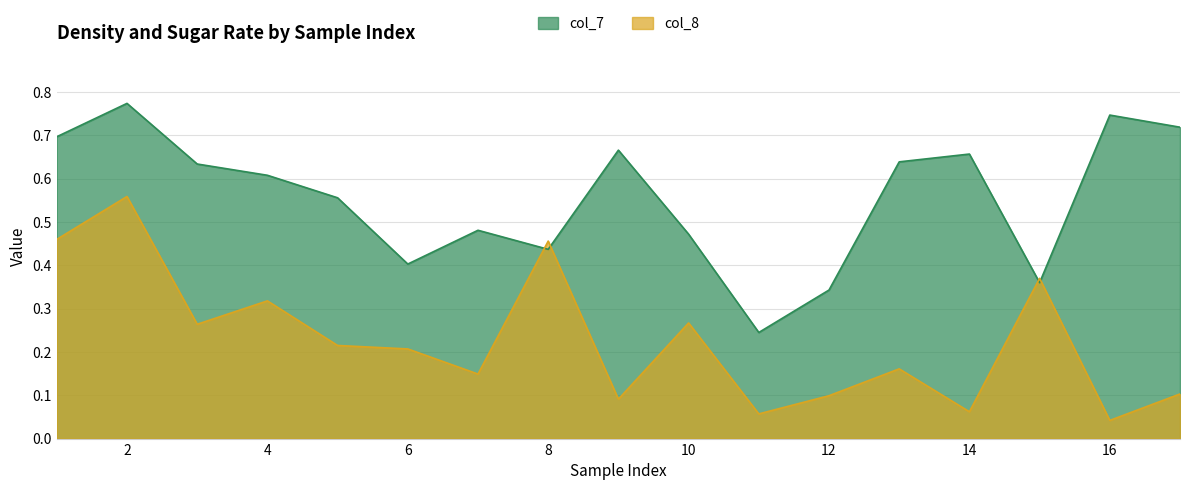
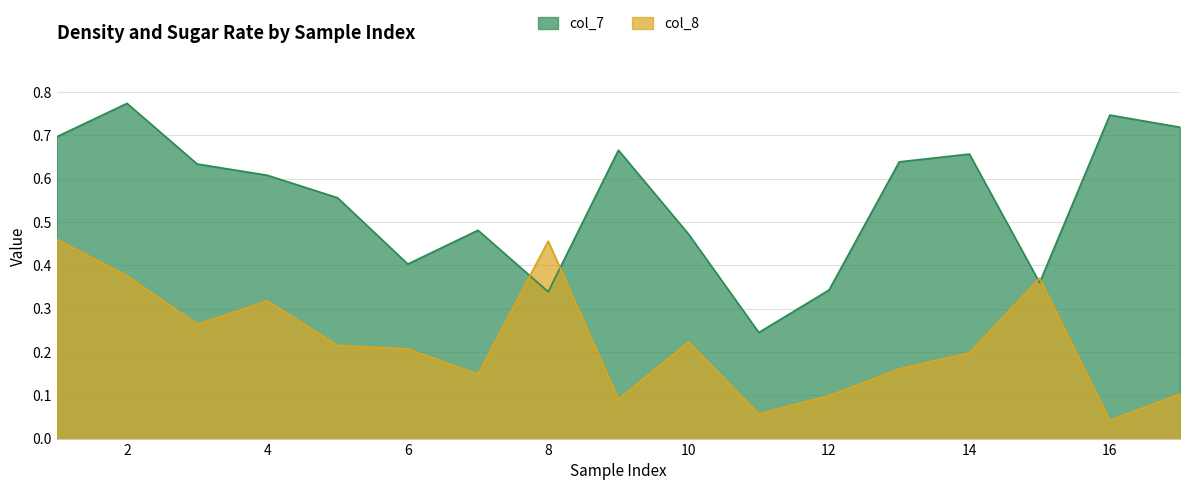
col_8, 2: 0.56 -> 0.38
col_7, 8: 0.44 -> 0.34
col_8, 10: 0.27 -> 0.22
col_8, 14: 0.06 -> 0.20
